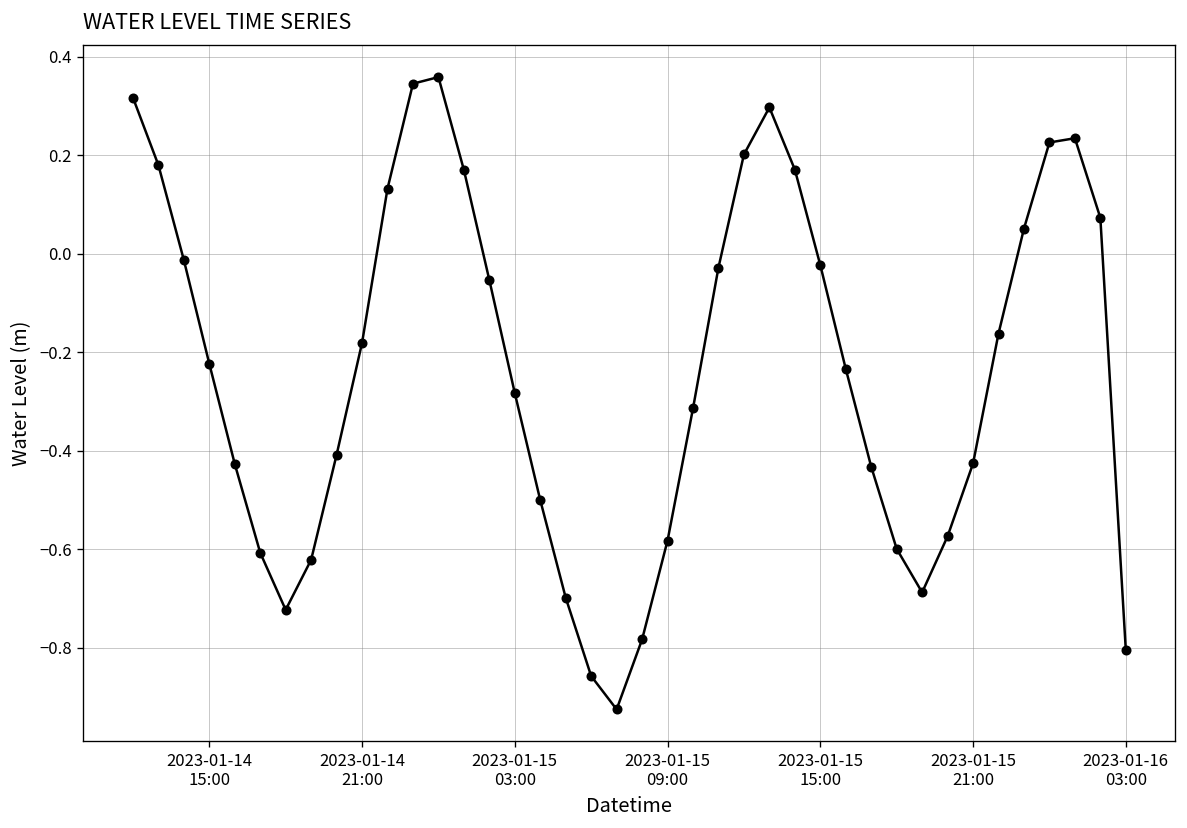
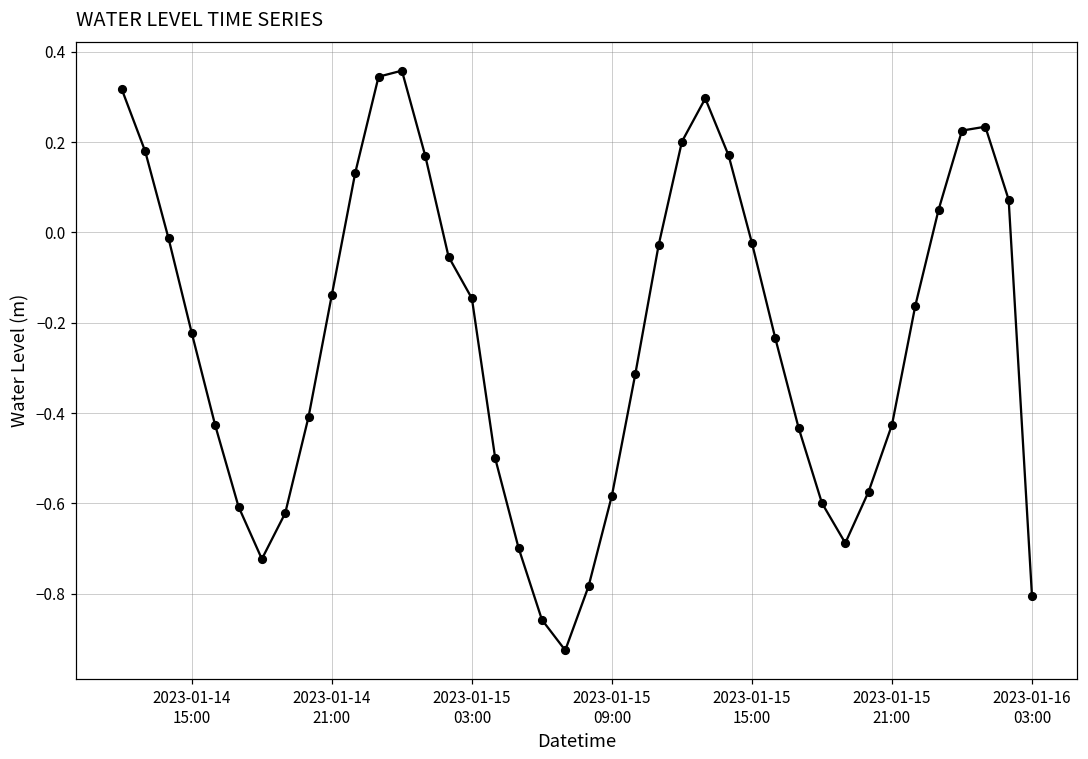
2023-01-14 21:00: -0.18 -> -0.14
2023-01-15 03:00: -0.28 -> -0.15
